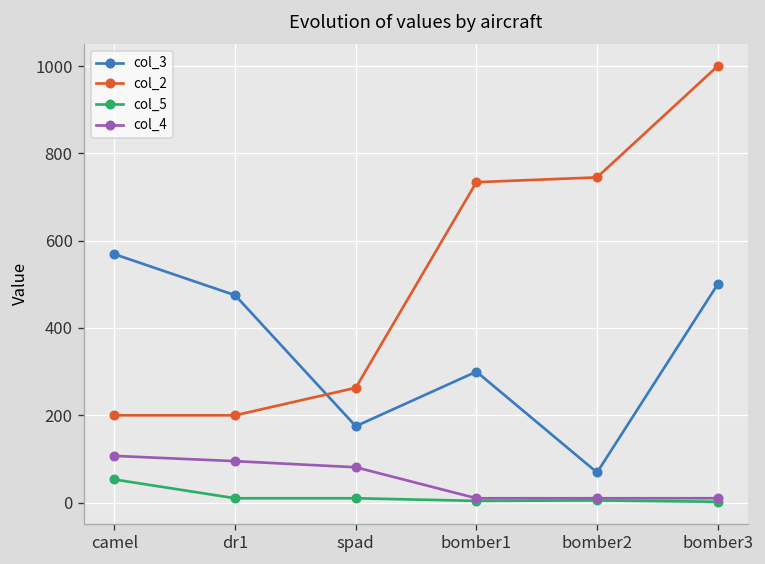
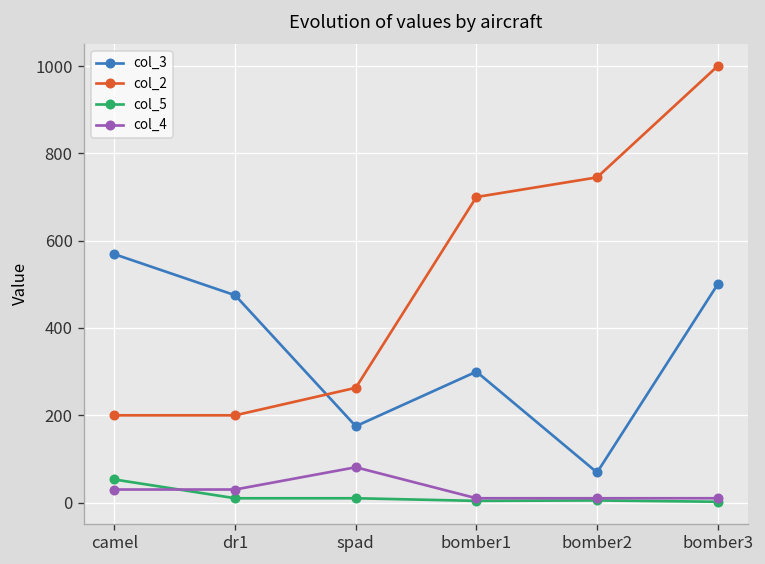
col_4, camel: 110 -> 30
col_4, dr1: 100 -> 30
col_2, bomber1: 730 -> 700
